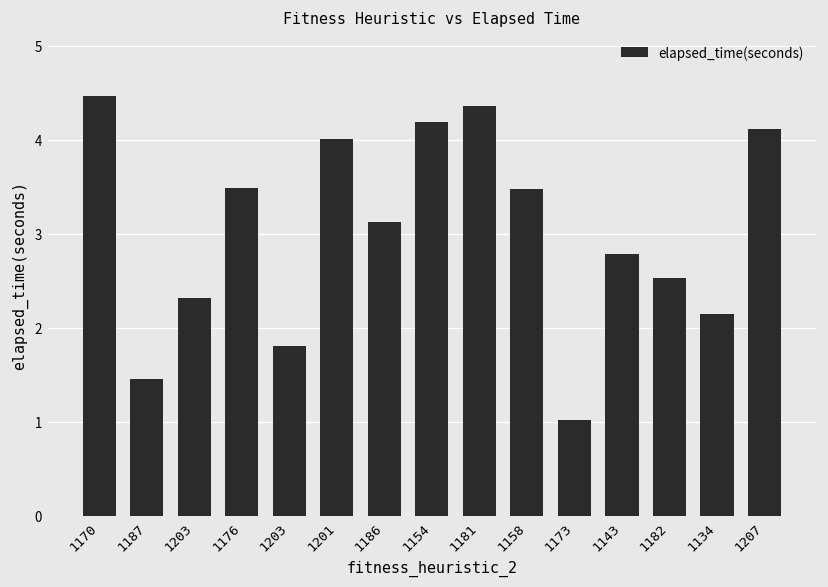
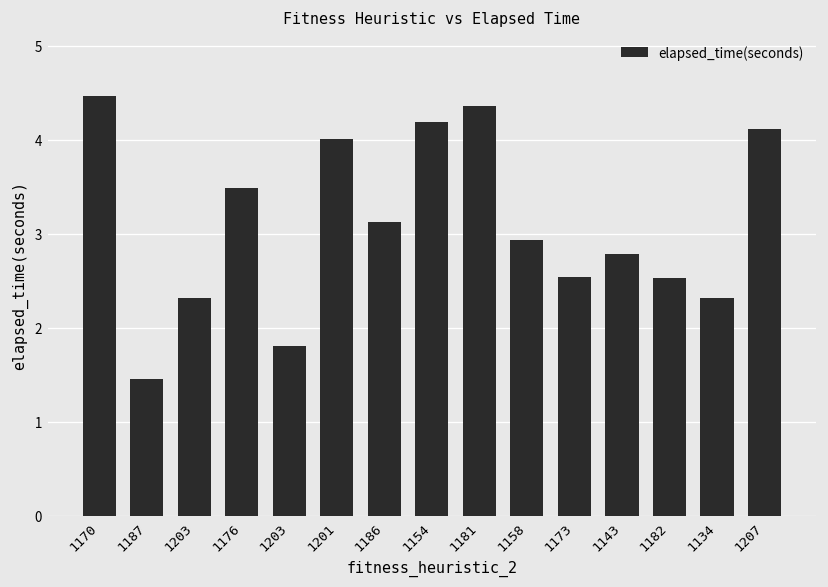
1158: 3.5 -> 2.9
1173: 1.0 -> 2.5
1134: 2.1 -> 2.3
